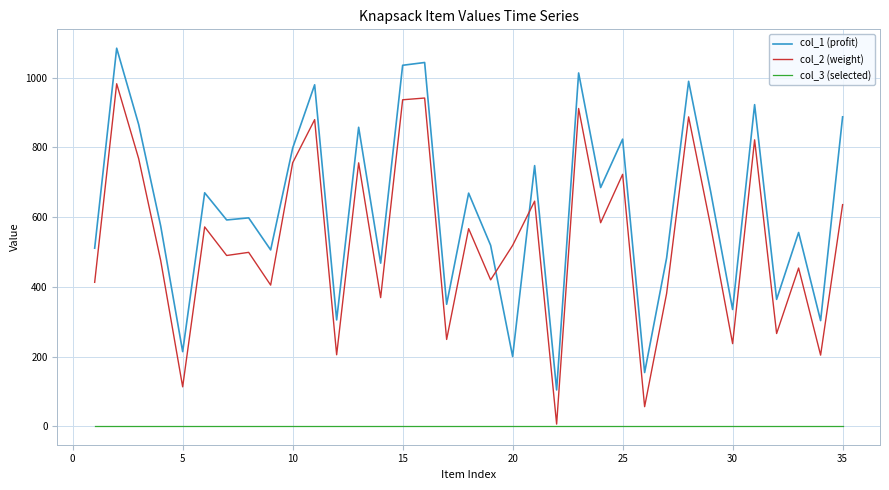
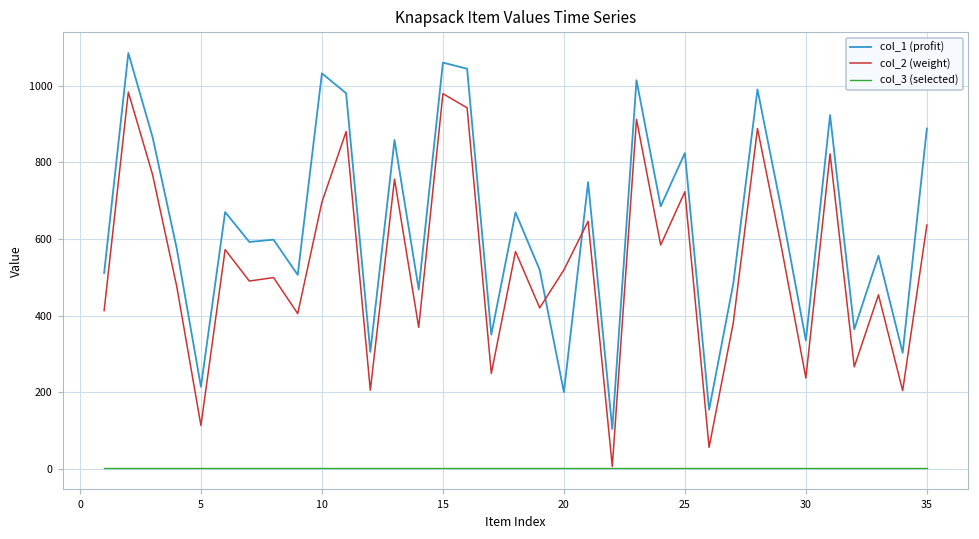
col_1 (profit), 10: 800 -> 1030
col_2 (weight), 10: 760 -> 700
col_1 (profit), 15: 1040 -> 1060
col_2 (weight), 15: 940 -> 980
